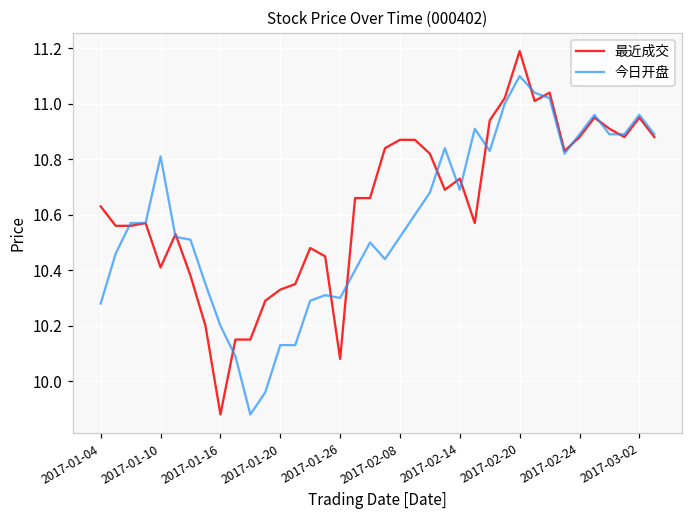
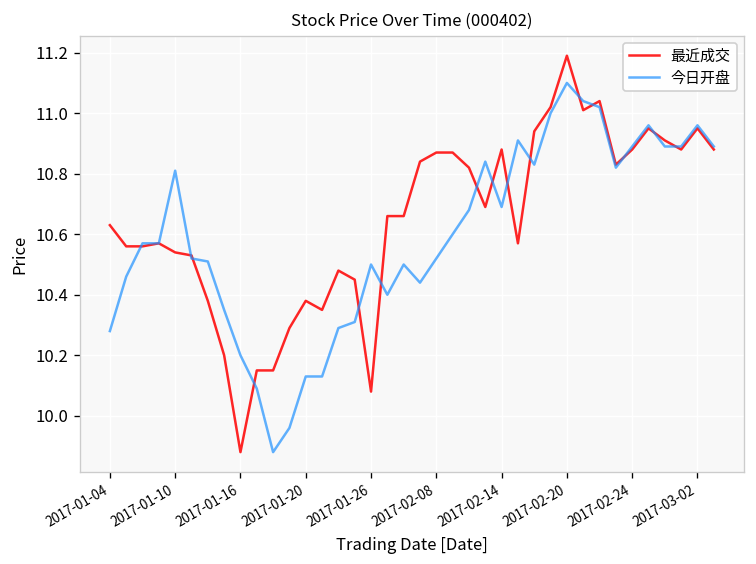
最近成交, 2017-01-10: 10.41 -> 10.54
最近成交, 2017-01-20: 10.33 -> 10.38
今日开盘, 2017-01-26: 10.3 -> 10.5
最近成交, 2017-02-14: 10.73 -> 10.88
